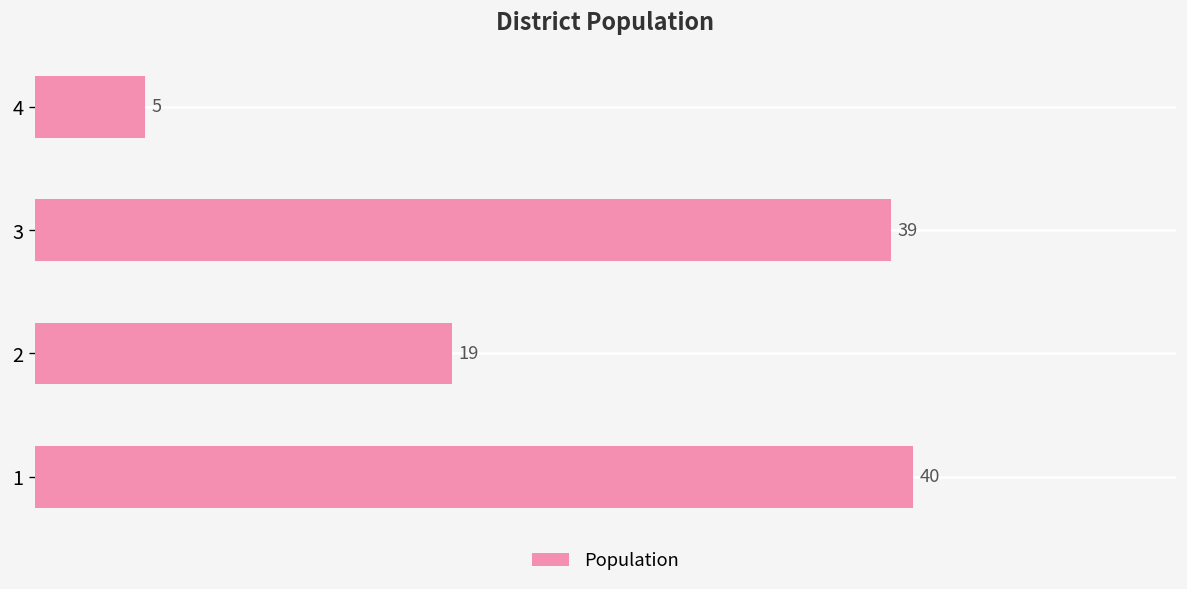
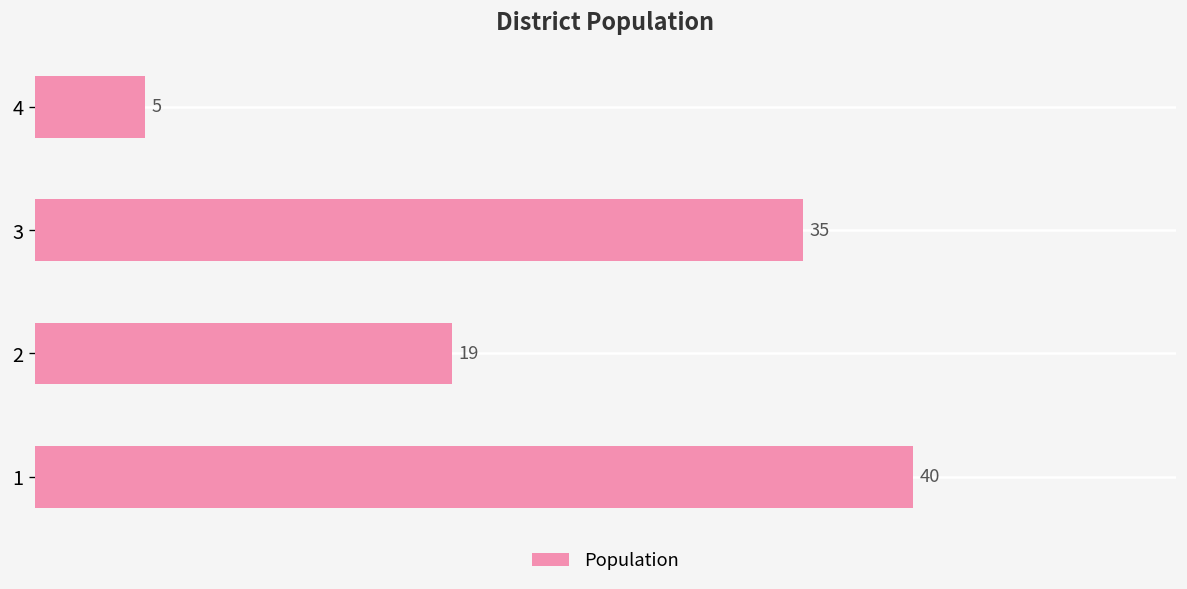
3: 39 -> 35
